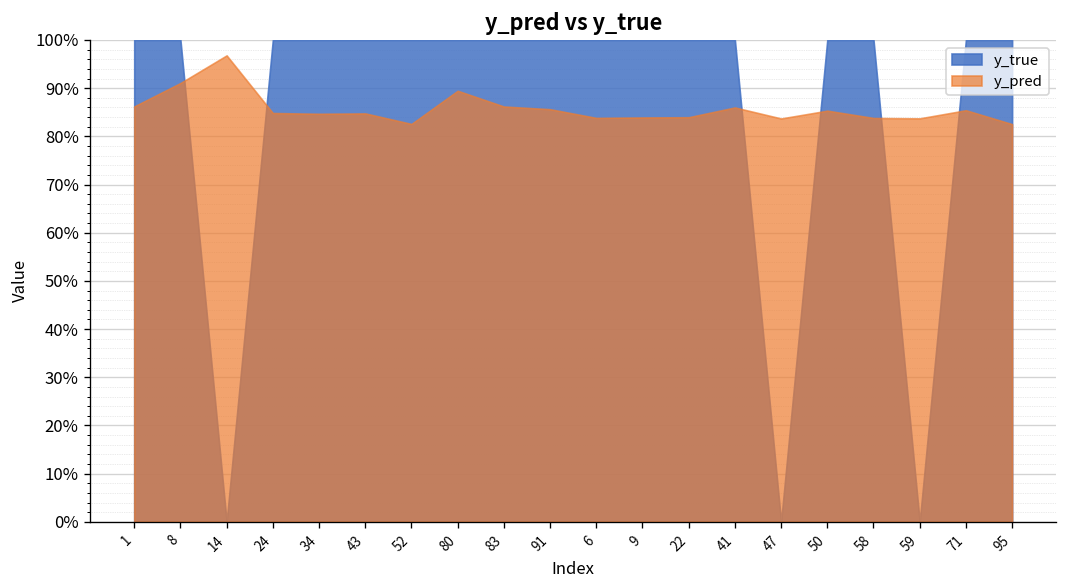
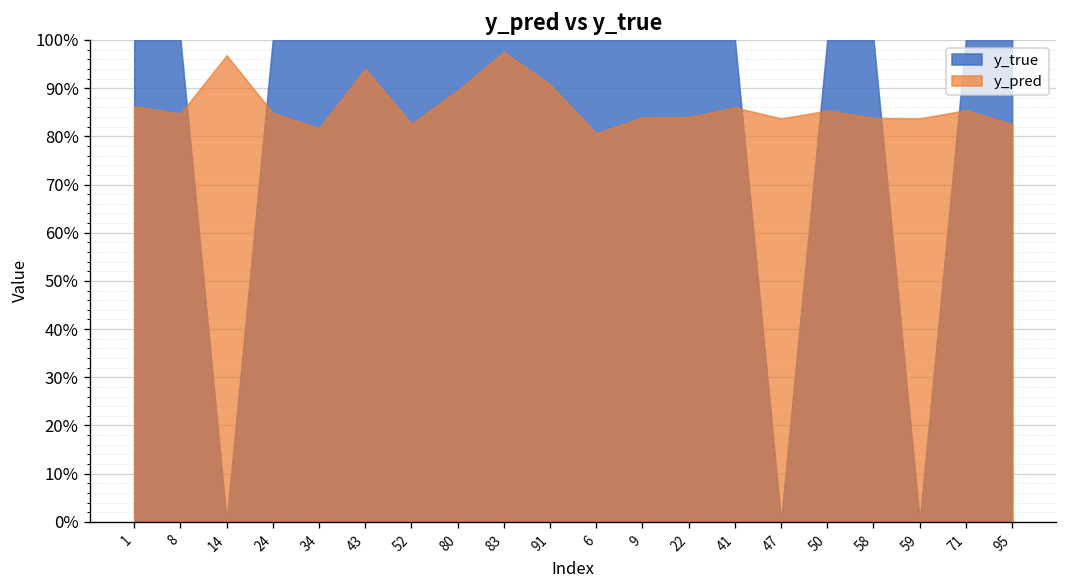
y_pred, 8: 91% -> 85%
y_pred, 34: 85% -> 82%
y_pred, 43: 85% -> 94%
y_pred, 83: 86% -> 97%
y_pred, 91: 86% -> 91%
y_pred, 6: 84% -> 81%
